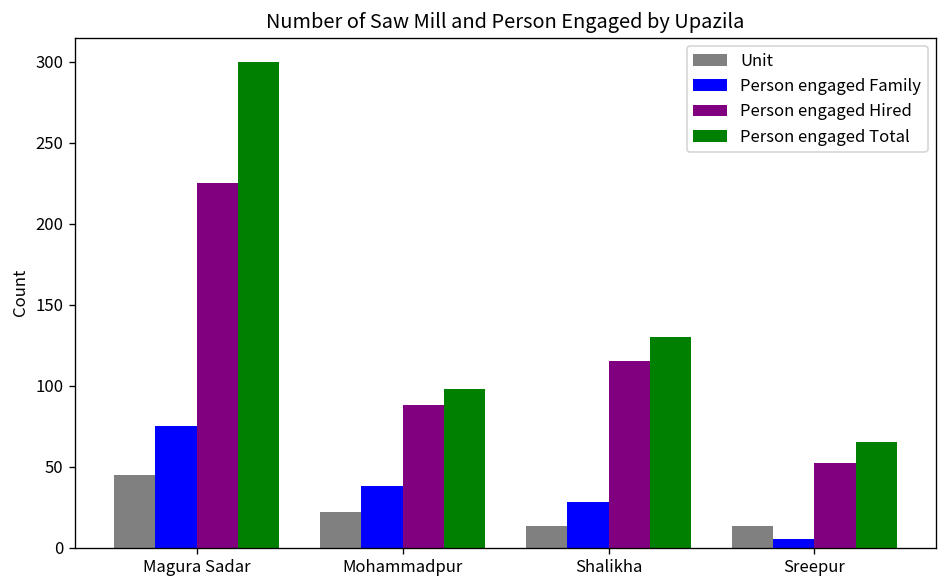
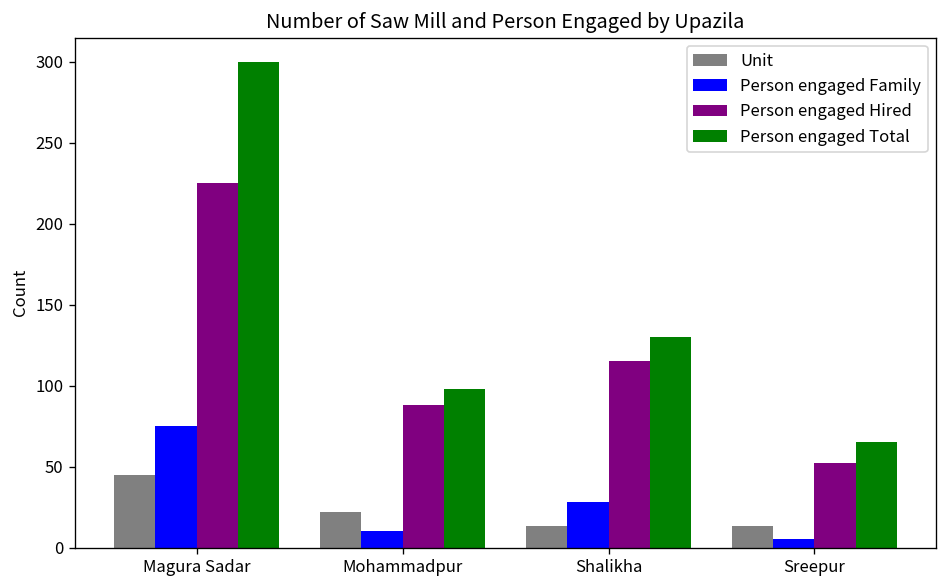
Person engaged Family, Mohammadpur: 38 -> 10
